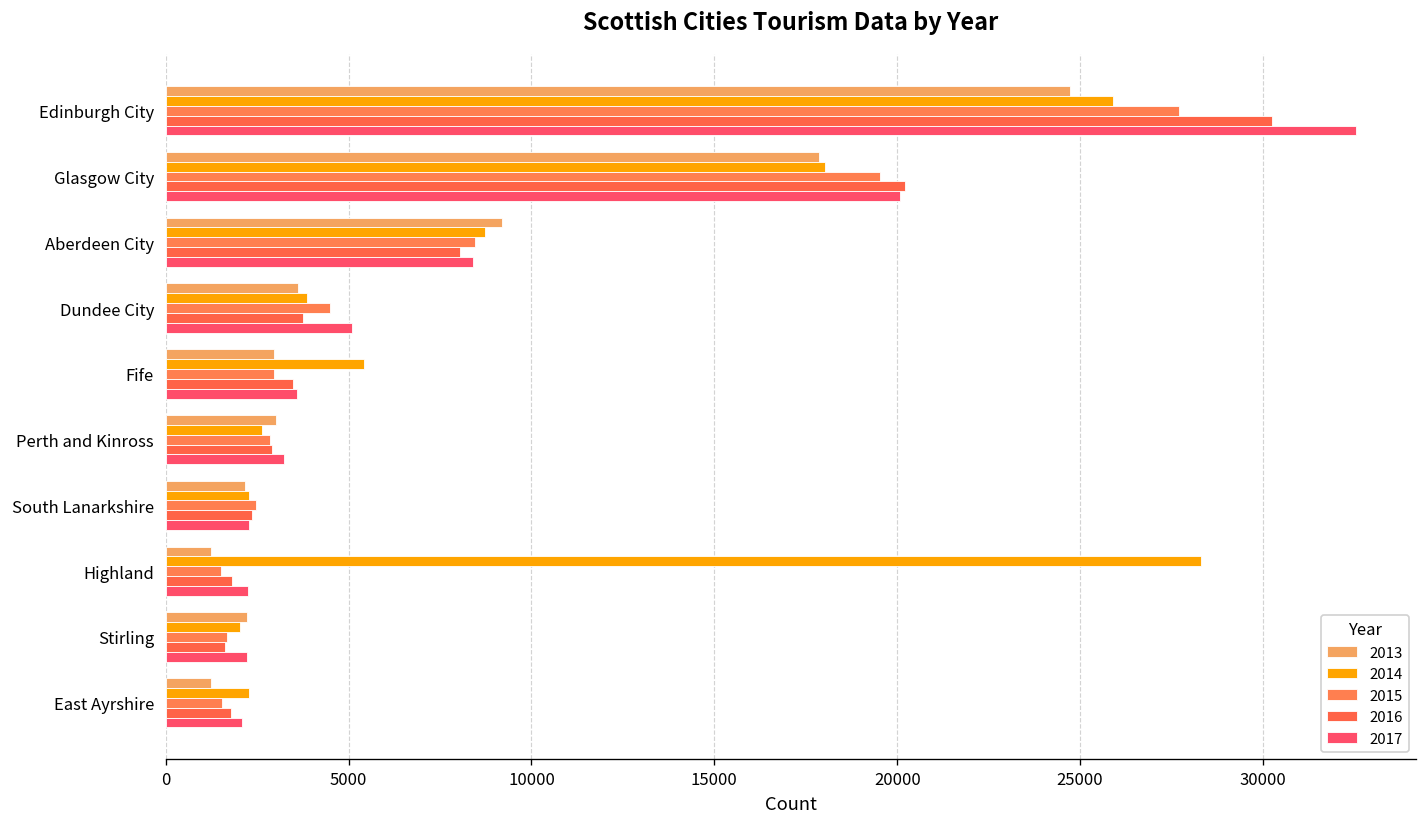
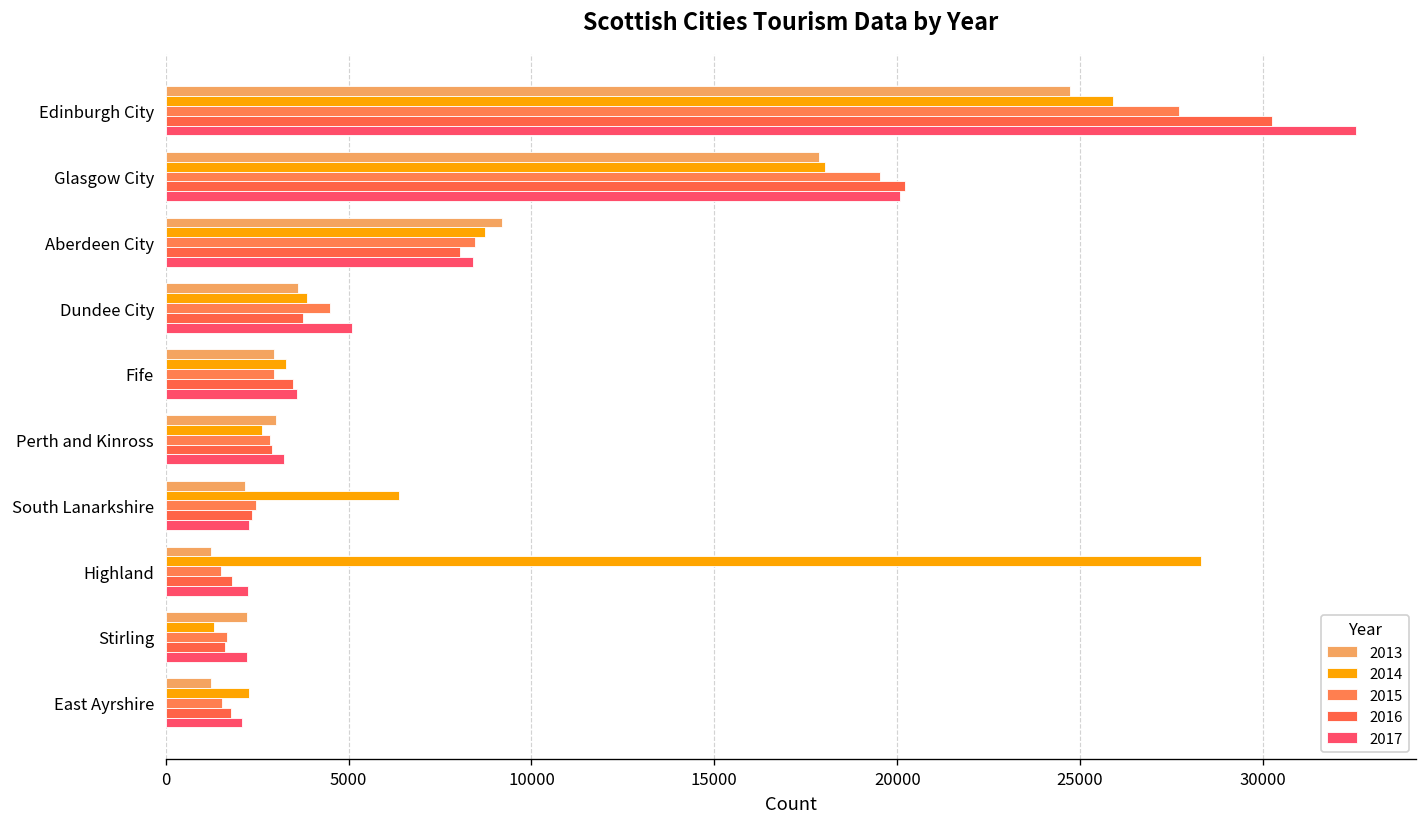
2014, Fife: 5400 -> 3300
2014, South Lanarkshire: 2300 -> 6400
2014, Stirling: 2000 -> 1300
